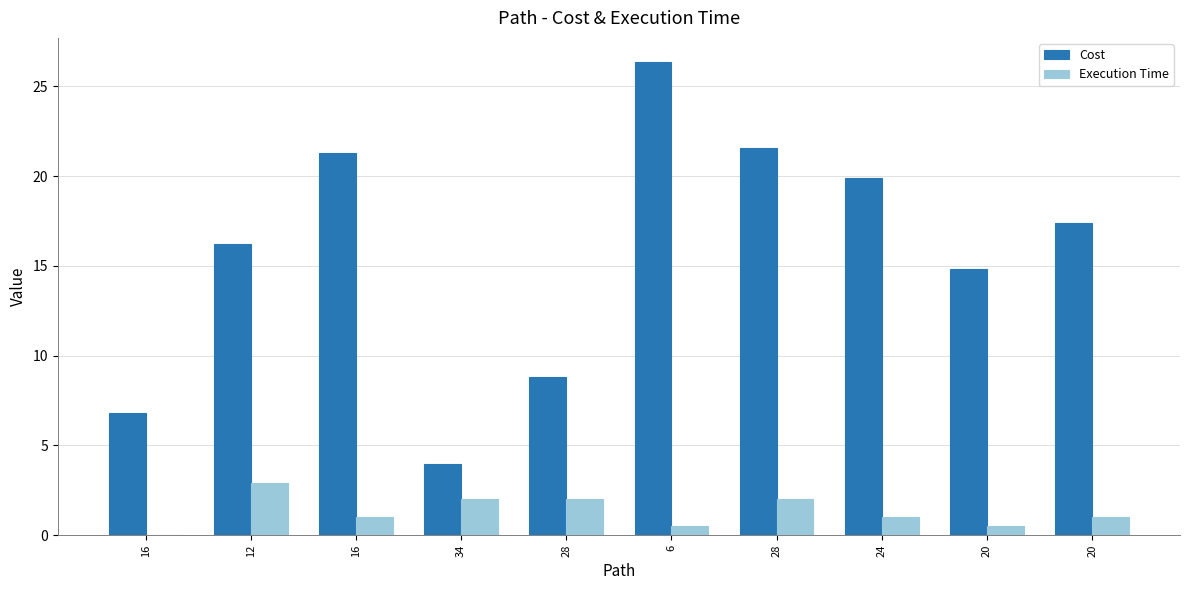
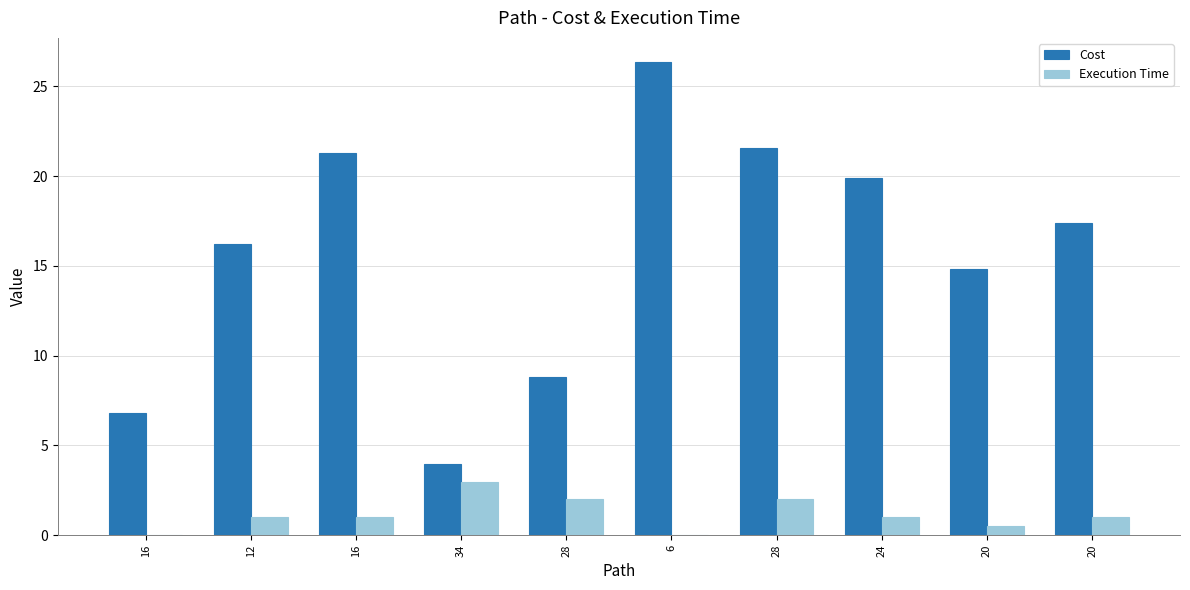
Execution Time, 12: 2.9 -> 1.0
Execution Time, 34: 2.0 -> 2.9
Execution Time, 6: 0.5 -> 0.0
